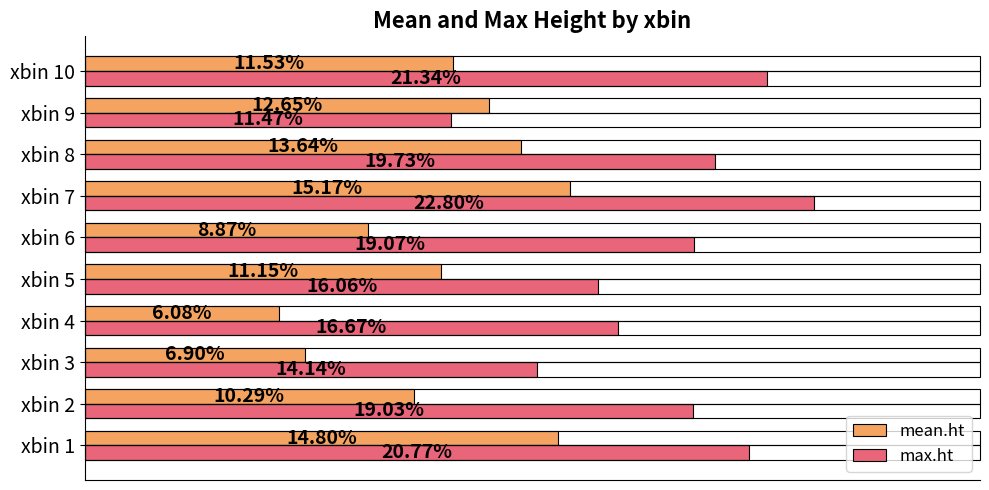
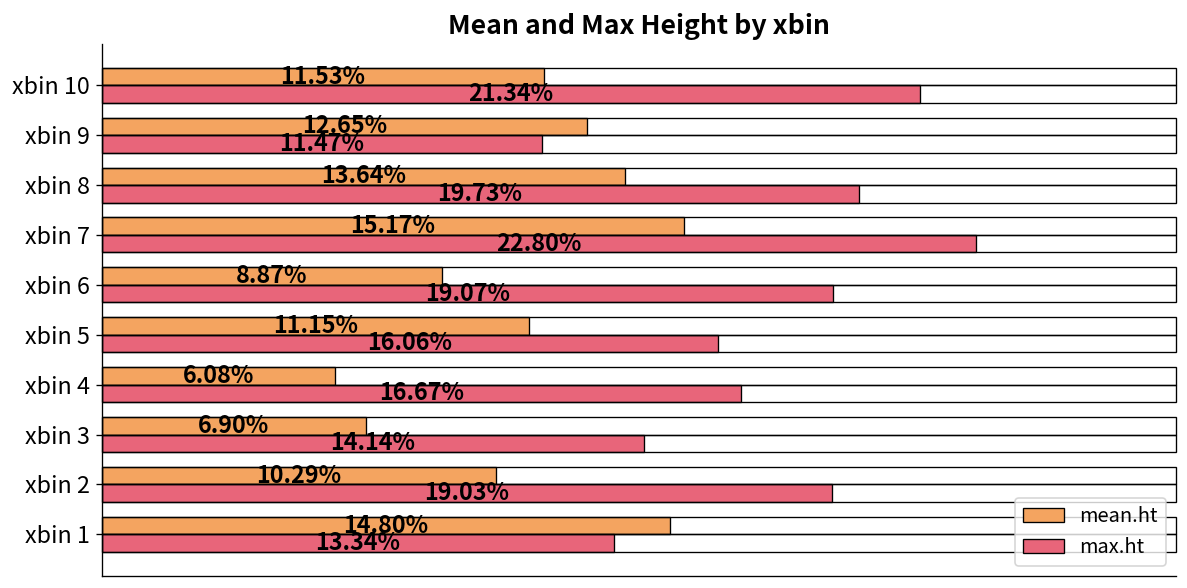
max.ht, xbin 1: 20.77% -> 13.34%
